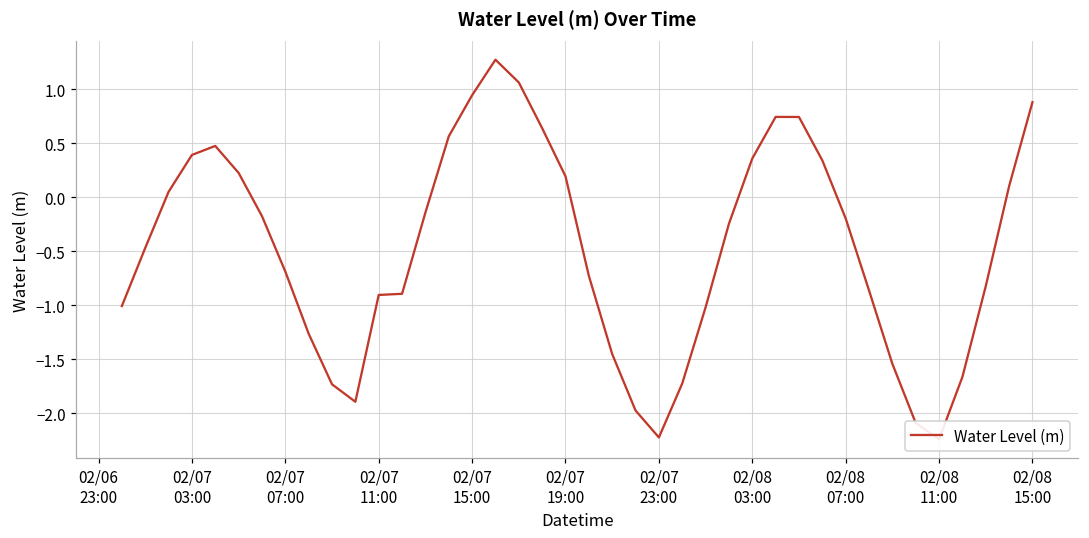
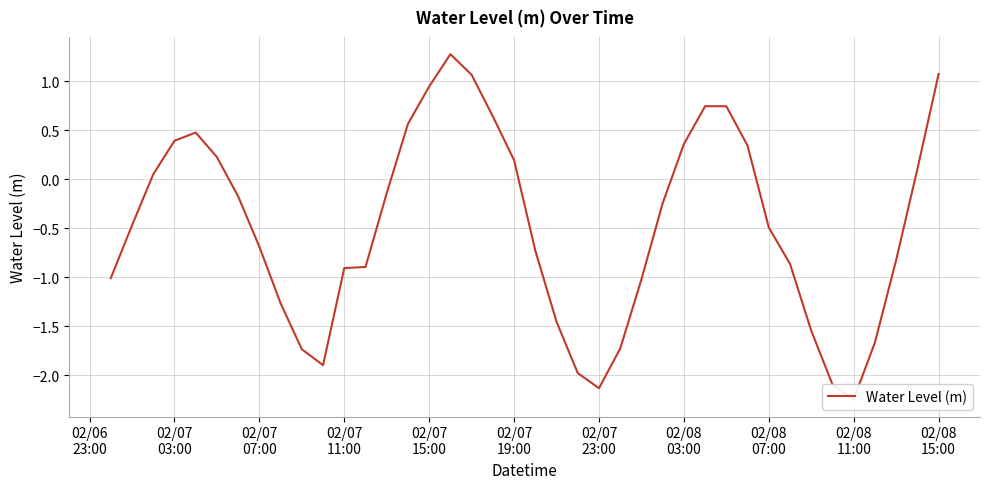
02/07 23:00: -2.2 -> -2.1
02/08 07:00: -0.2 -> -0.5
02/08 15:00: 0.9 -> 1.1
